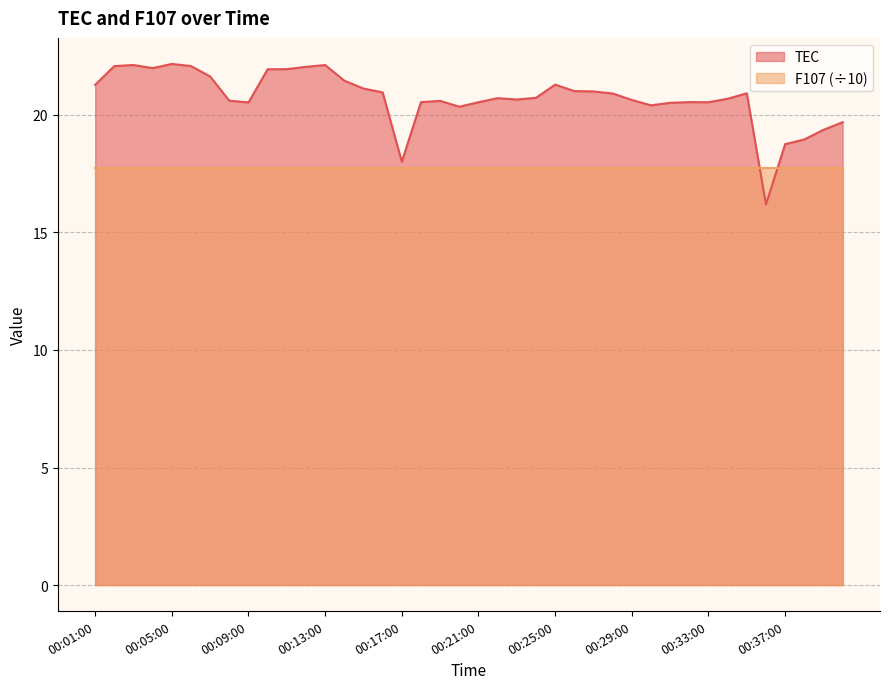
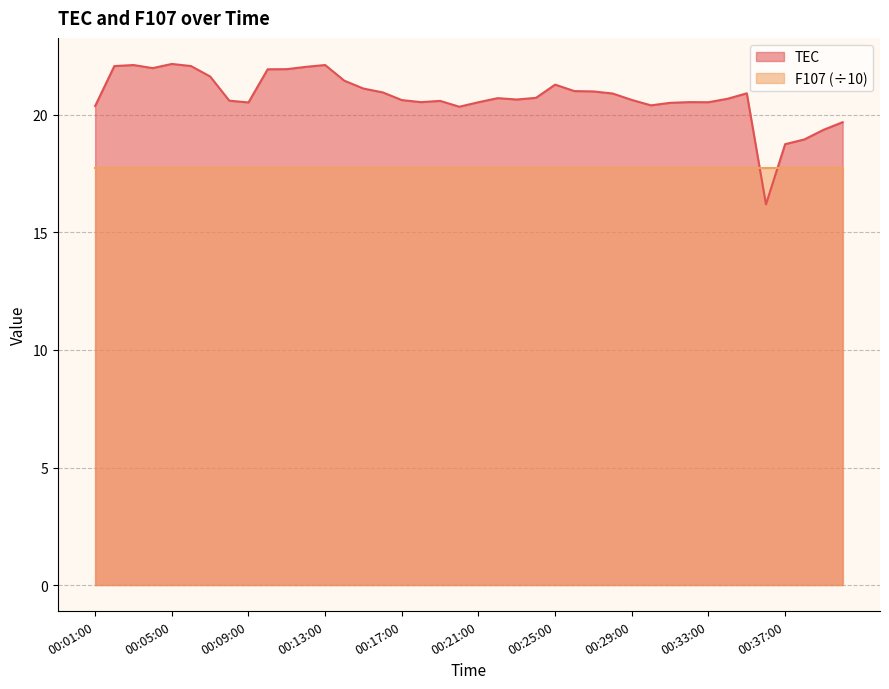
TEC, 00:01:00: 21.3 -> 20.4
TEC, 00:17:00: 18.0 -> 20.6
